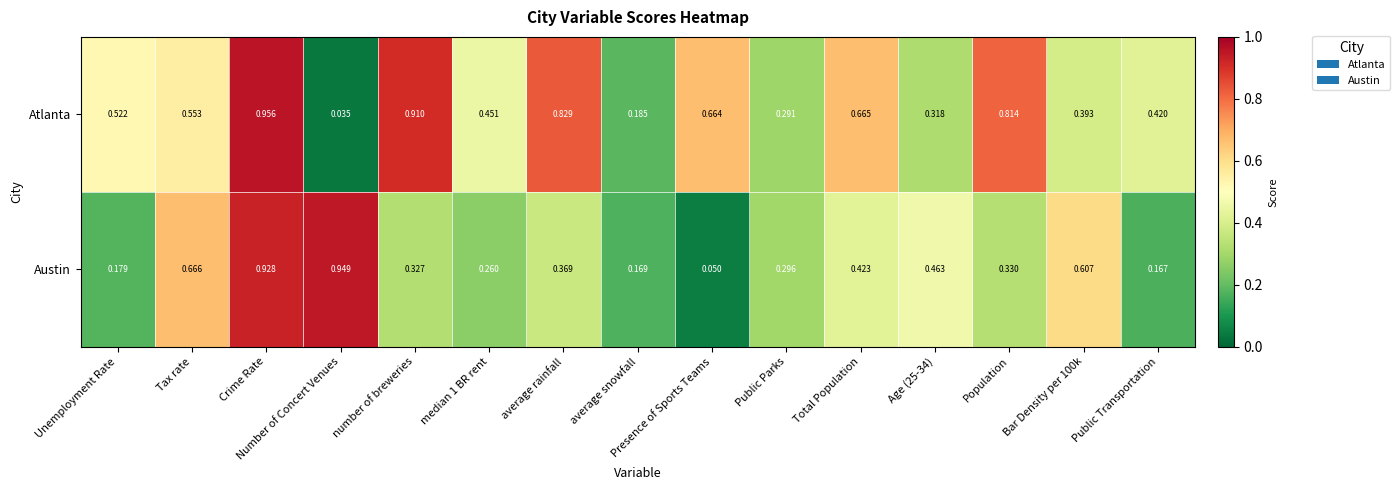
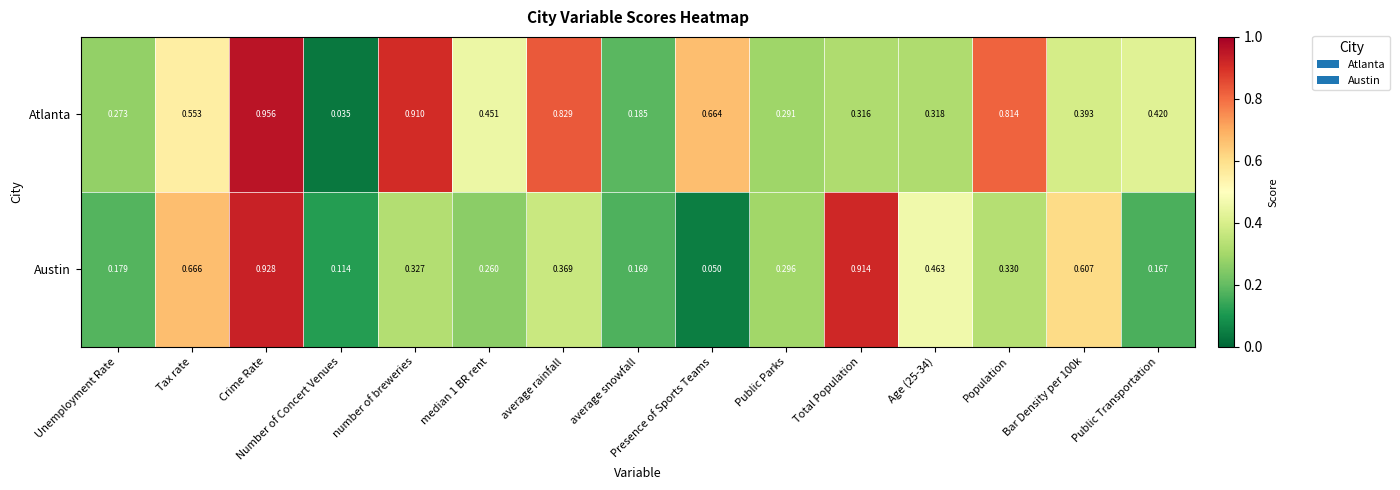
Atlanta, Unemployment Rate: 0.522 -> 0.273
Atlanta, Total Population: 0.665 -> 0.316
Austin, Number of Concert Venues: 0.949 -> 0.114
Austin, Total Population: 0.423 -> 0.914
